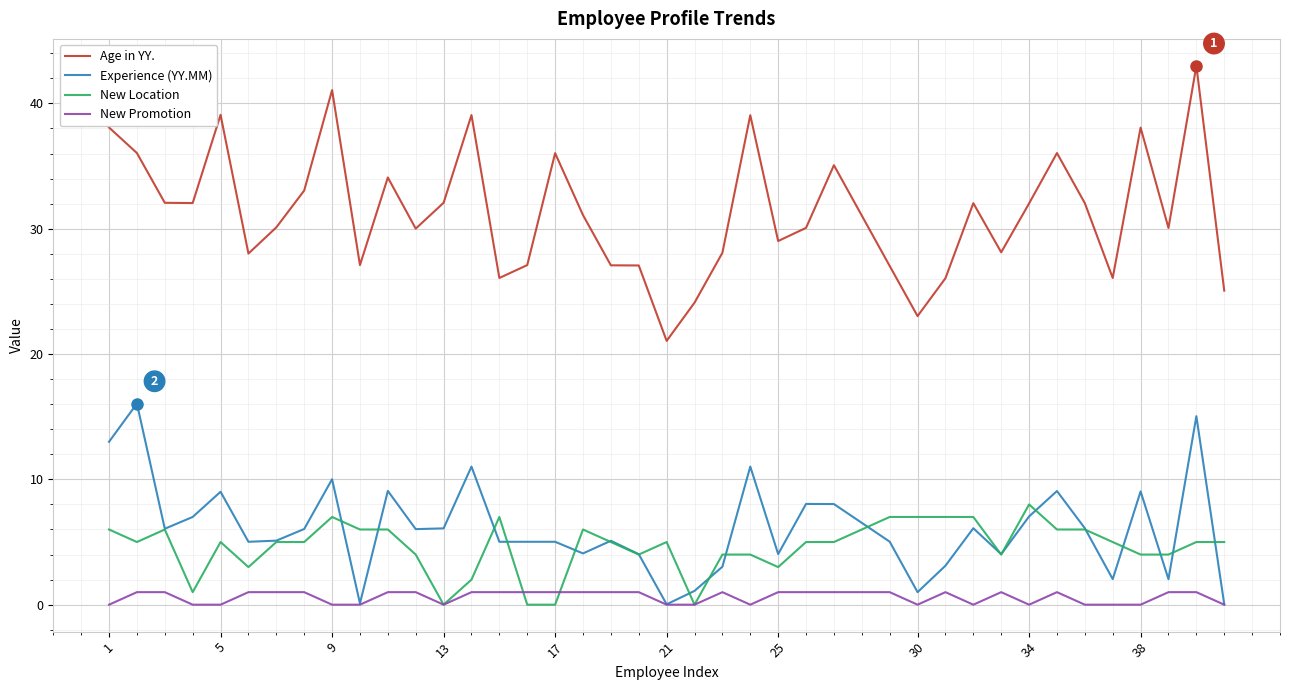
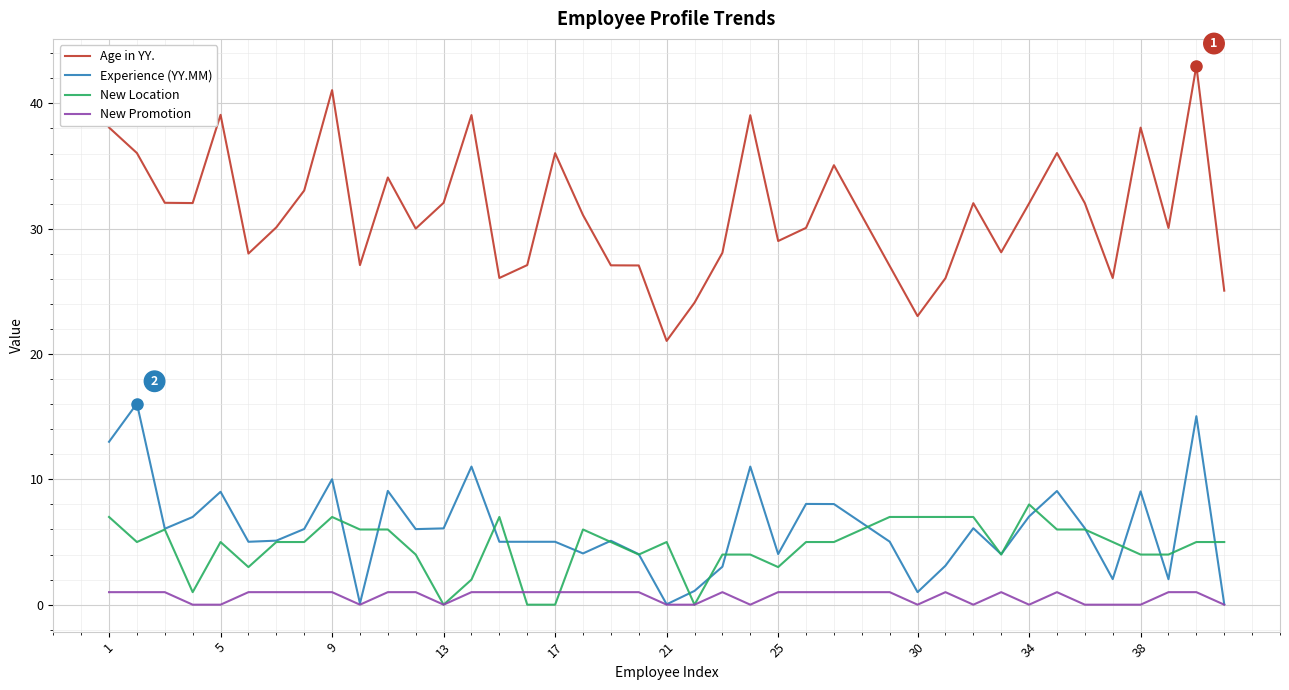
New Location, 1: 6 -> 7
New Promotion, 1: 0 -> 1
New Promotion, 9: 0 -> 1
